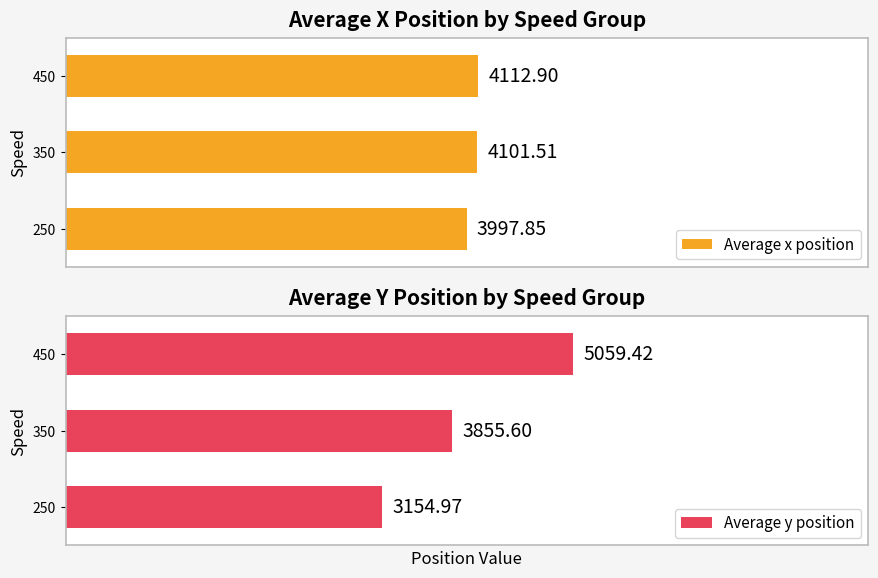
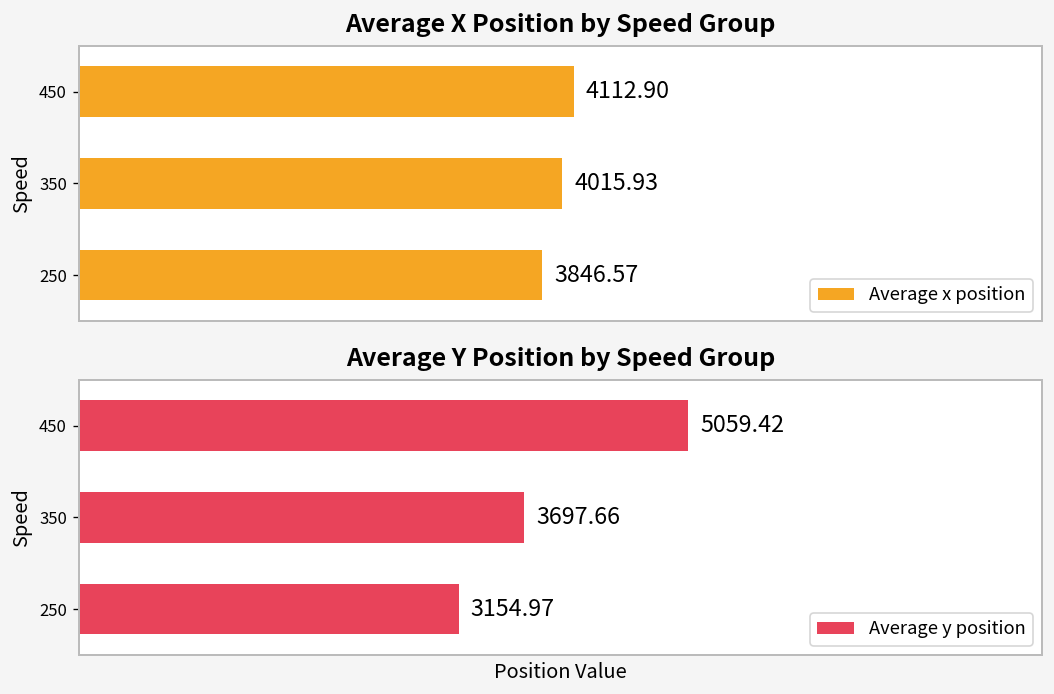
Average X Position by Speed Group, 350: 4101.51 -> 4015.93
Average X Position by Speed Group, 250: 3997.85 -> 3846.57
Average Y Position by Speed Group, 350: 3855.60 -> 3697.66
